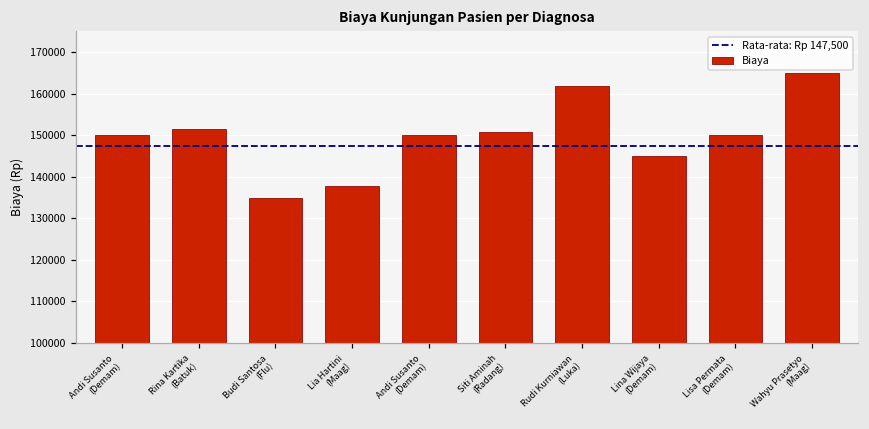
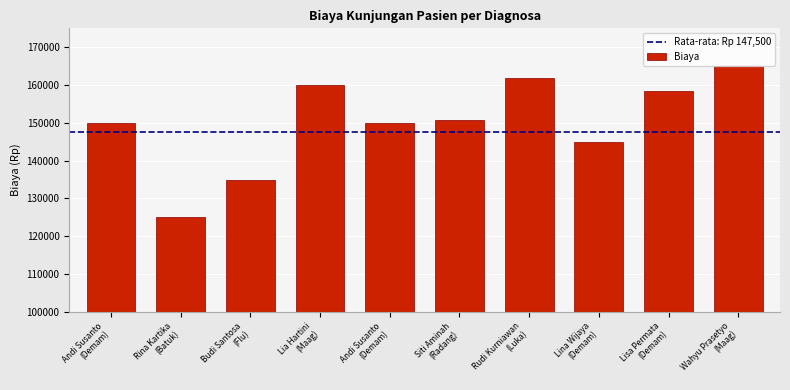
Rina Kartika (Batuk): 152000 -> 125000
Lia Hartini (Maag): 138000 -> 160000
Lisa Permata (Demam): 150000 -> 158000
